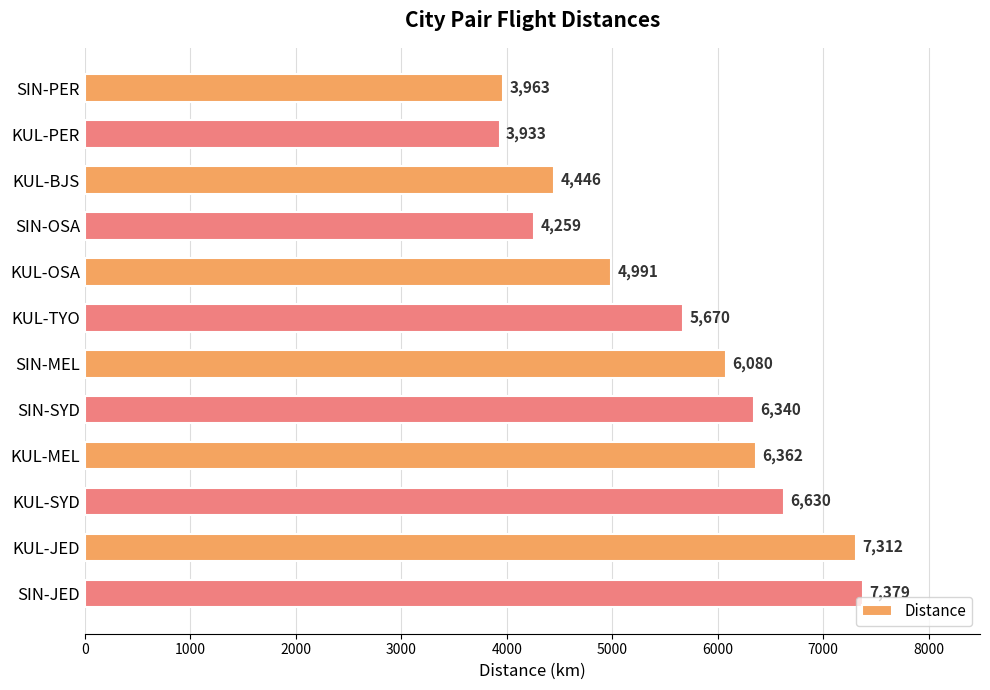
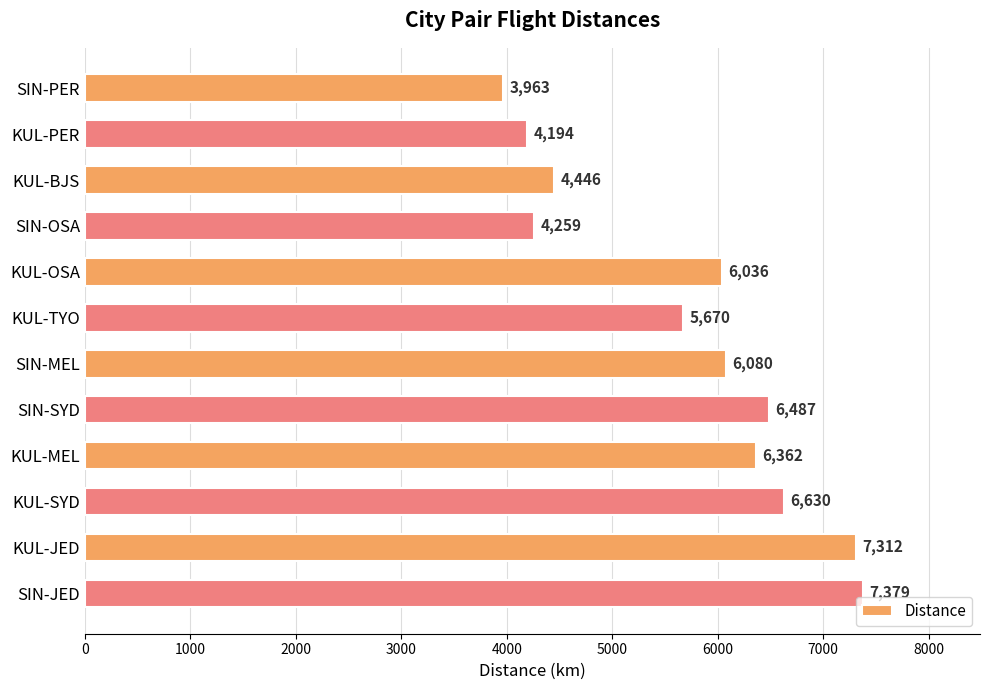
KUL-PER: 3,933 -> 4,194
KUL-OSA: 4,991 -> 6,036
SIN-SYD: 6,340 -> 6,487
